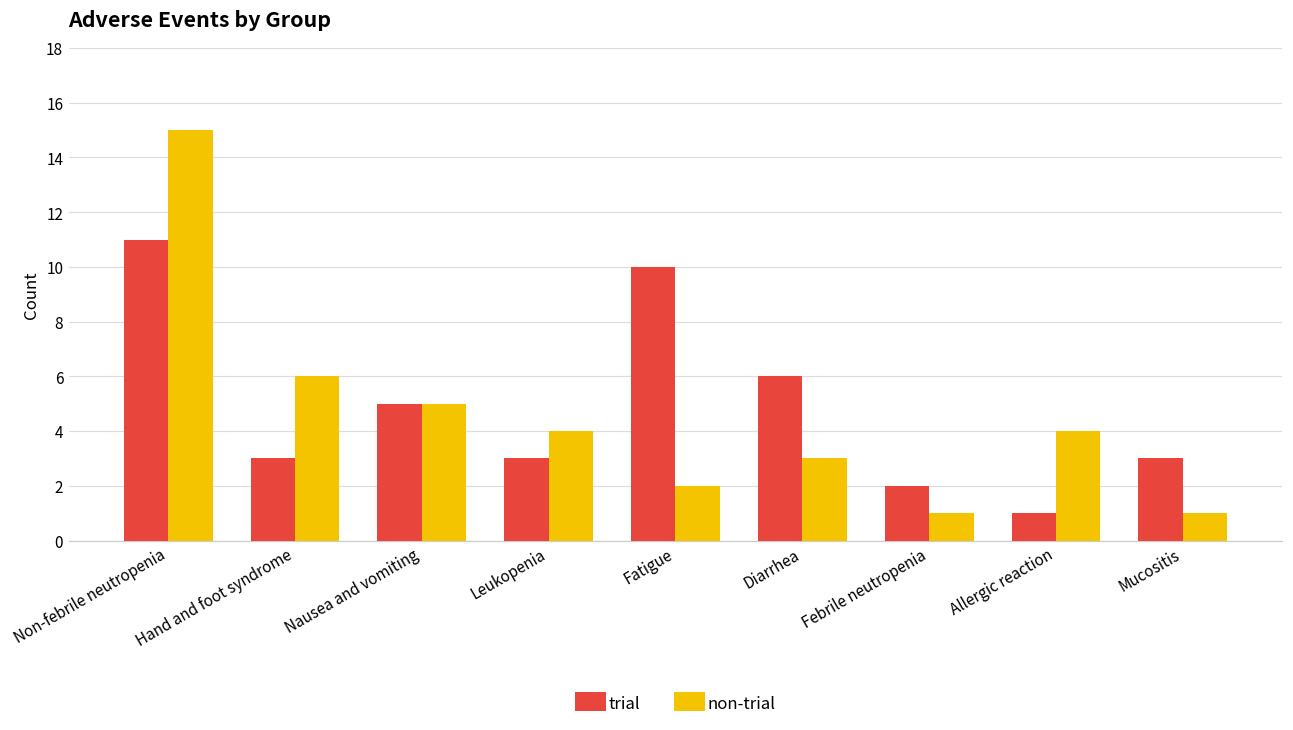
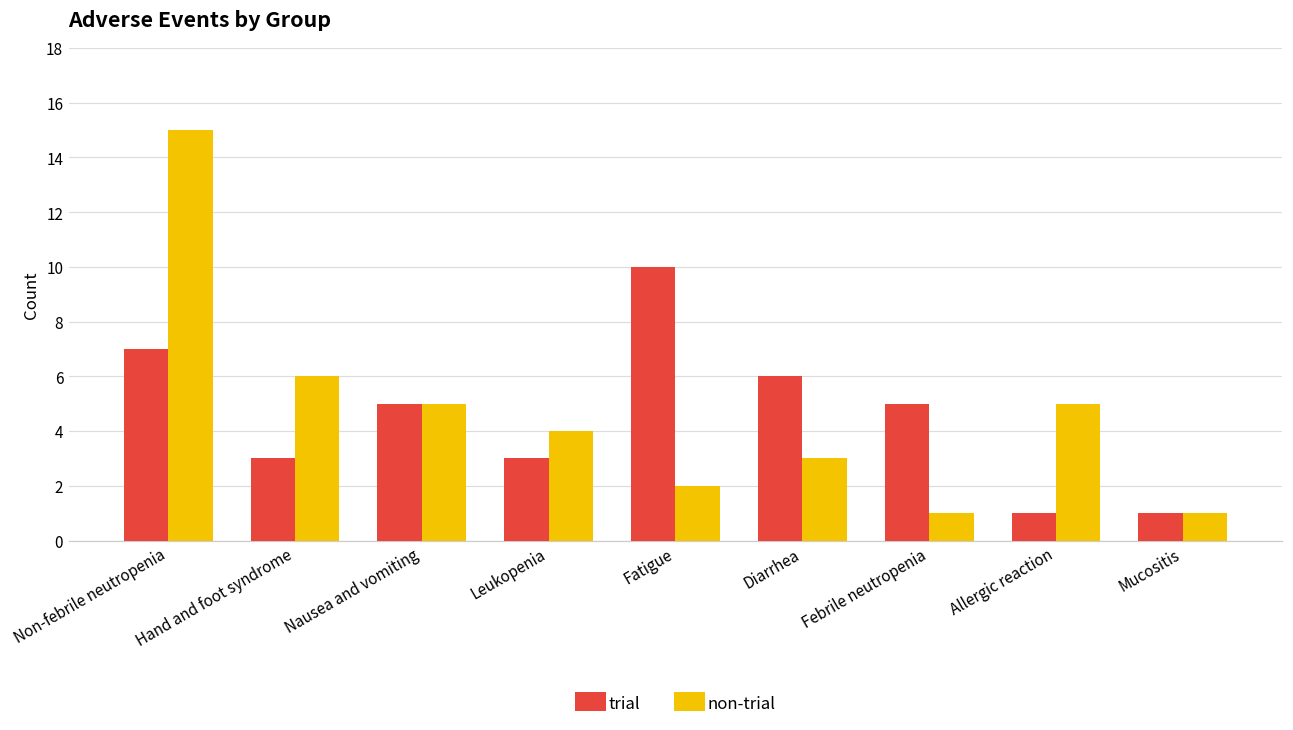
trial, Non-febrile neutropenia: 11 -> 7
trial, Febrile neutropenia: 2 -> 5
non-trial, Allergic reaction: 4 -> 5
trial, Mucositis: 3 -> 1
